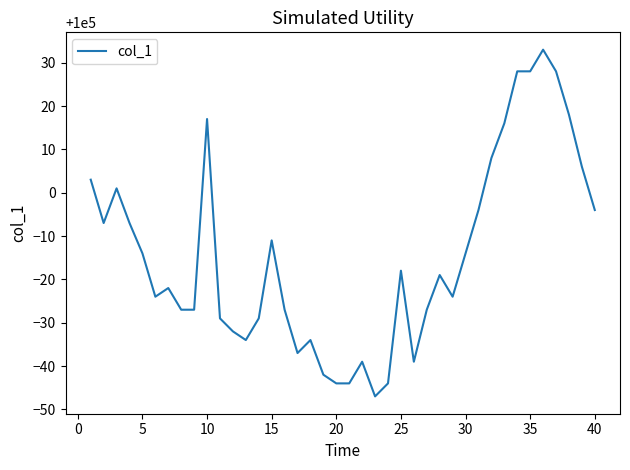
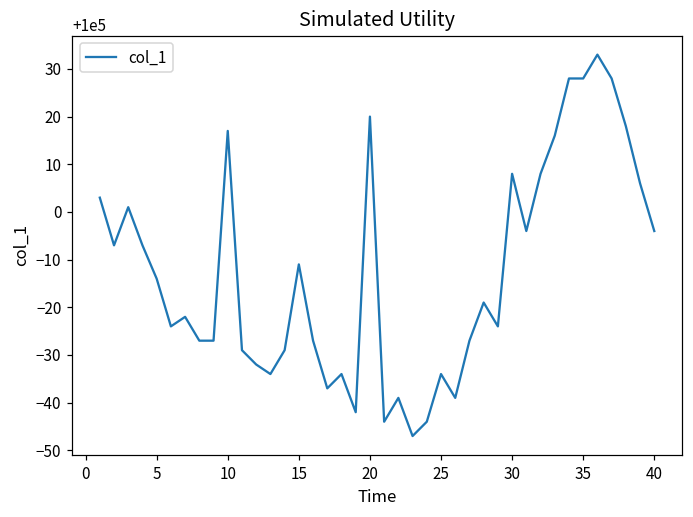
20: 99956 -> 100020
25: 99982 -> 99966
30: 99986 -> 100008
